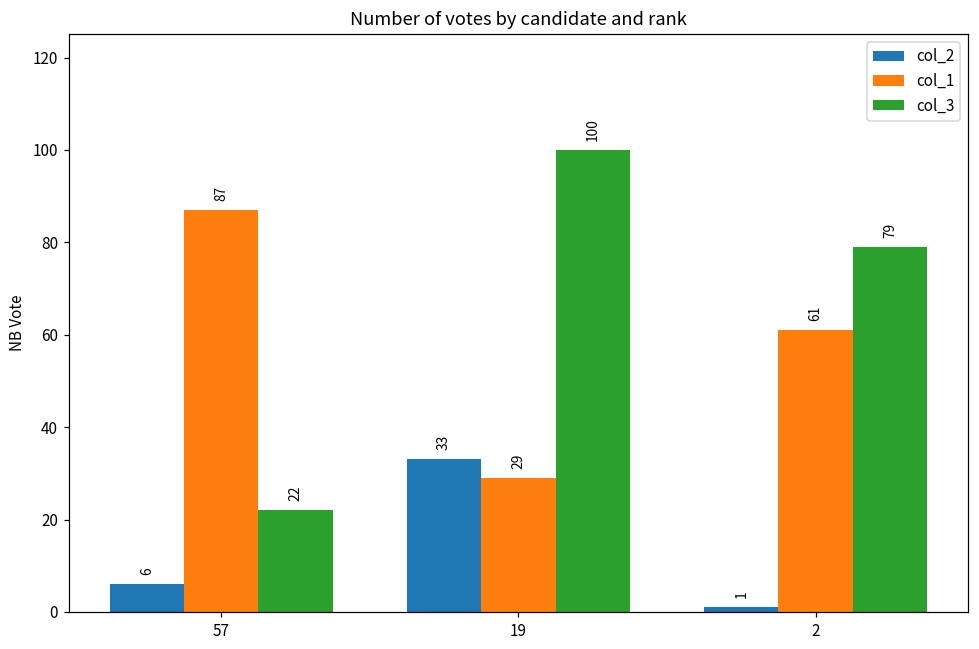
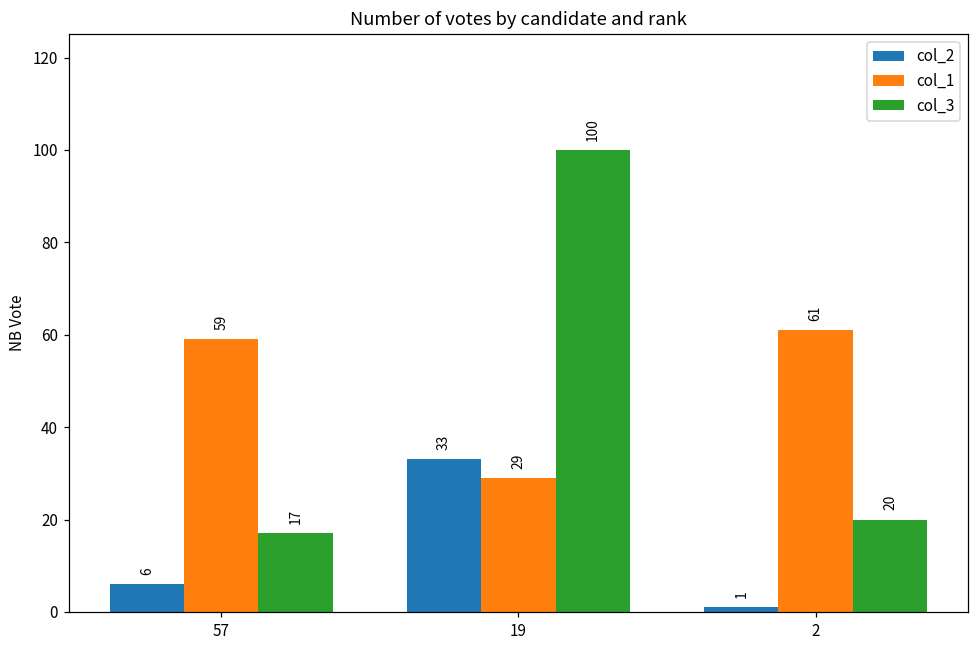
col_1, 57: 87 -> 59
col_3, 57: 22 -> 17
col_3, 2: 79 -> 20
